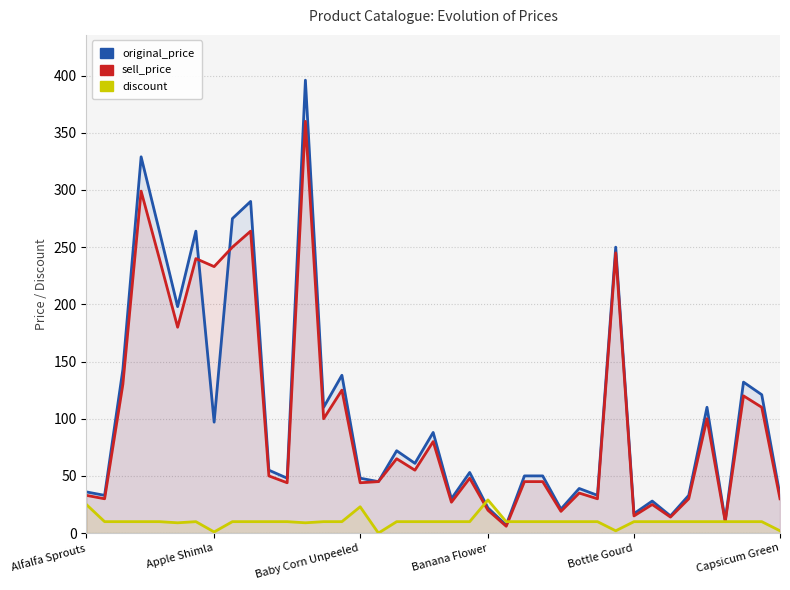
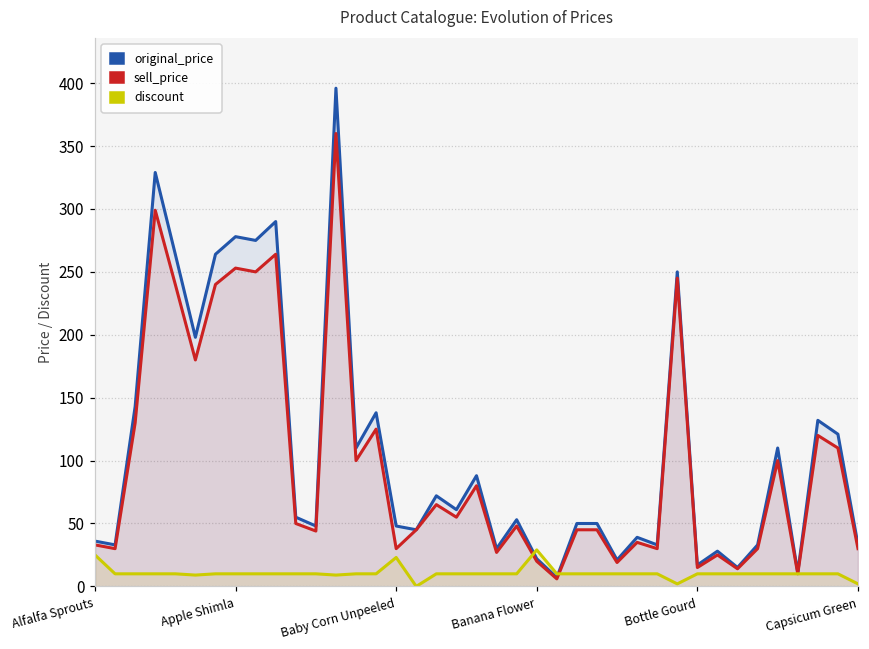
original_price, Apple Shimla: 97 -> 278
sell_price, Apple Shimla: 233 -> 253
discount, Apple Shimla: 1 -> 10
sell_price, Baby Corn Unpeeled: 44 -> 30
